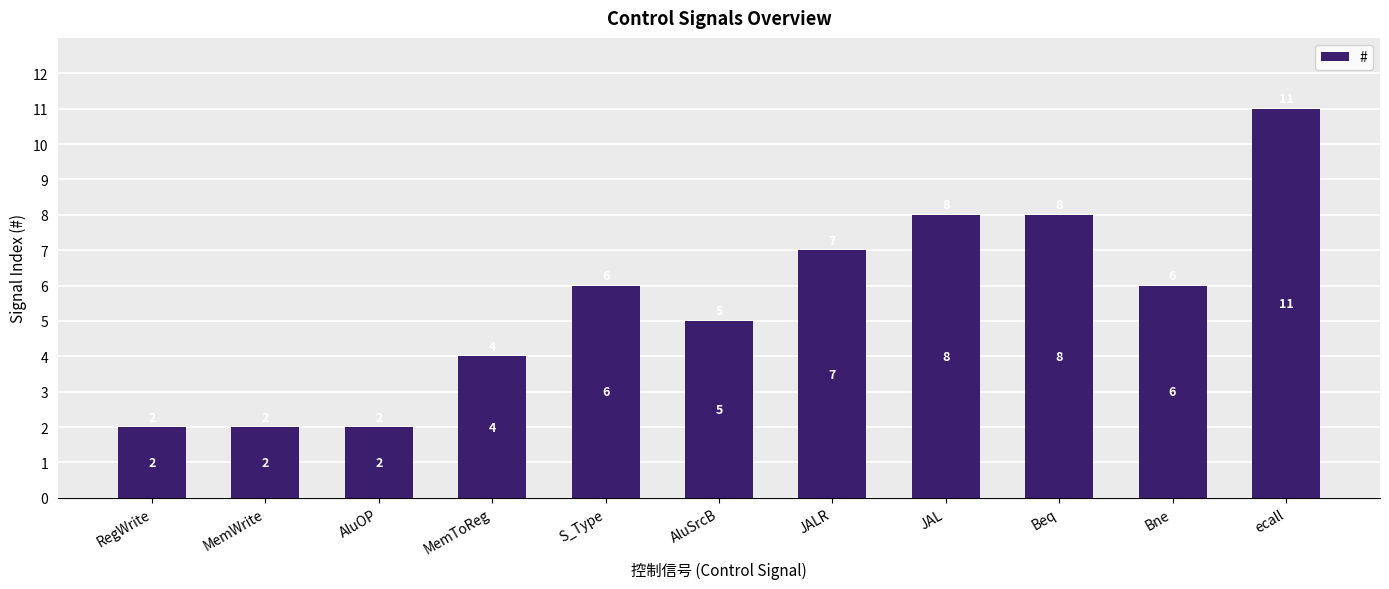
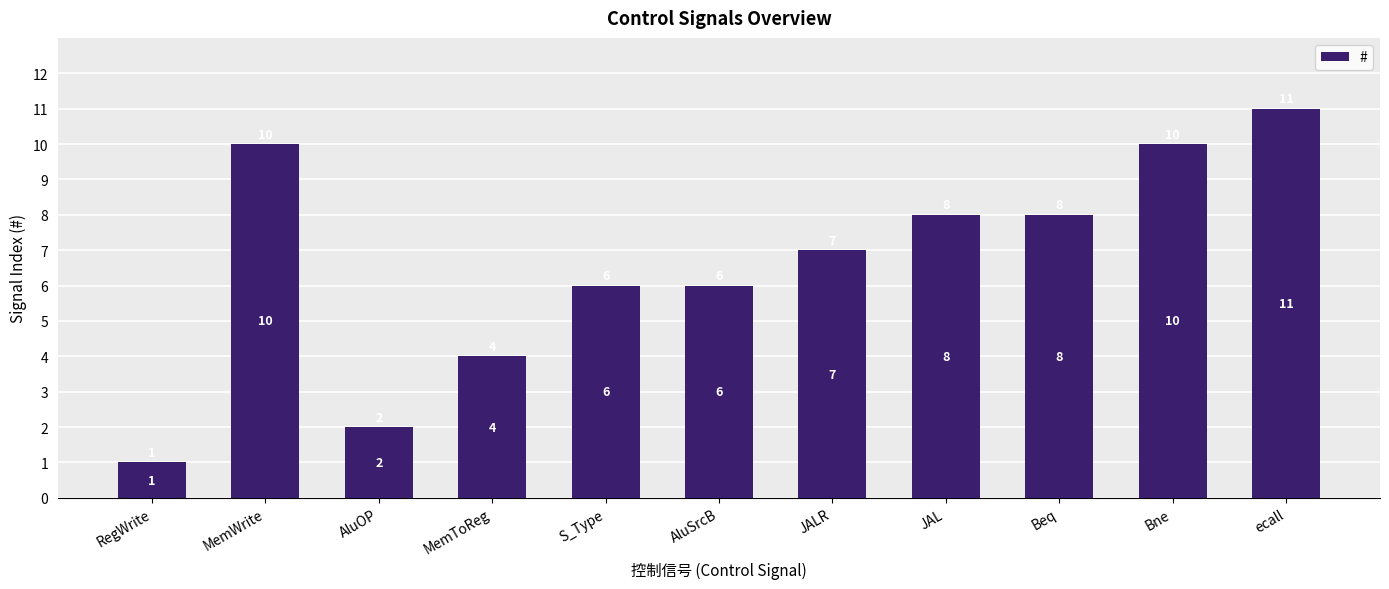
RegWrite: 2 -> 1
MemWrite: 2 -> 10
AluSrcB: 5 -> 6
Bne: 6 -> 10
